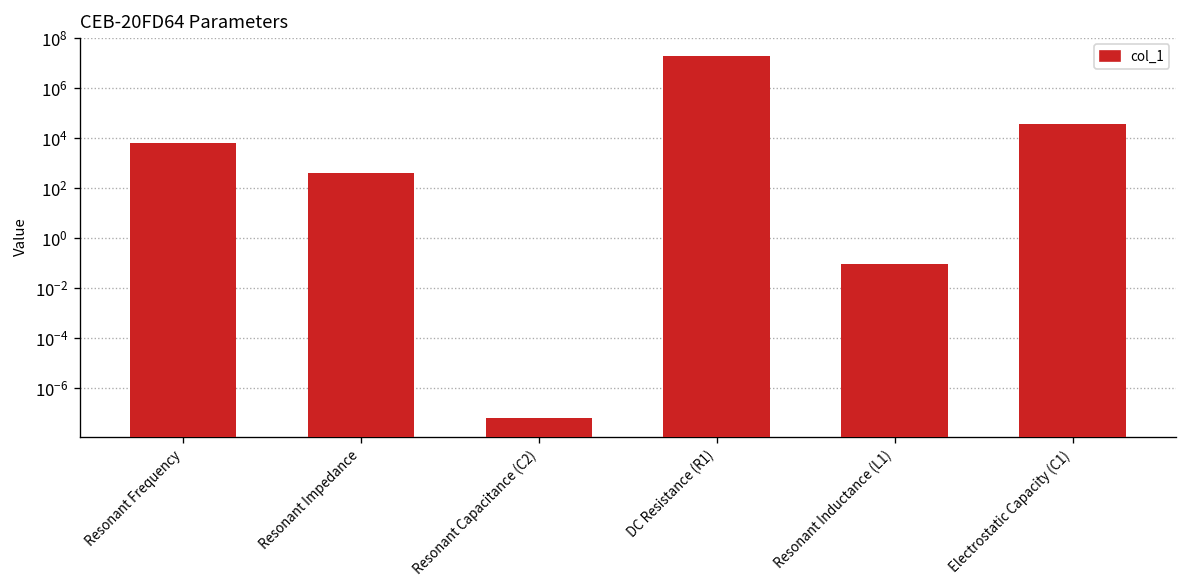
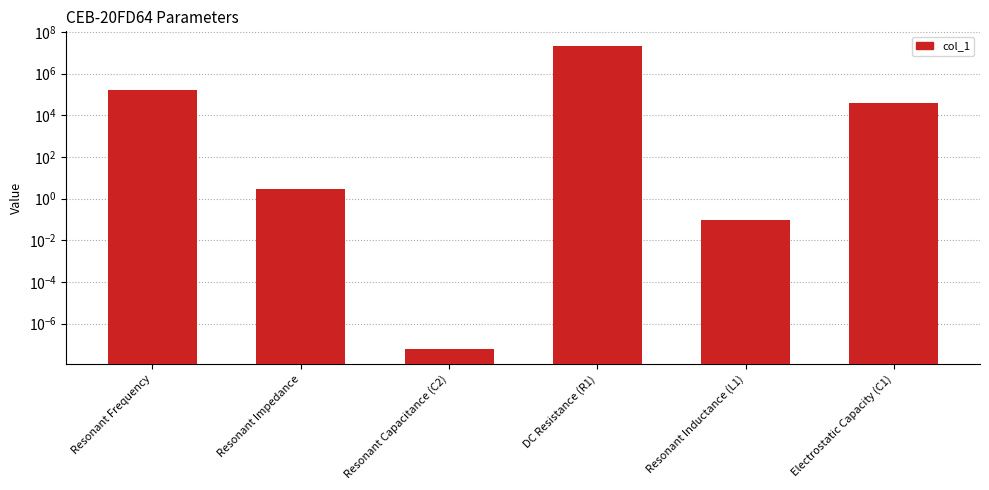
Resonant Frequency: 6000 -> 200000
Resonant Impedance: 400 -> 3
